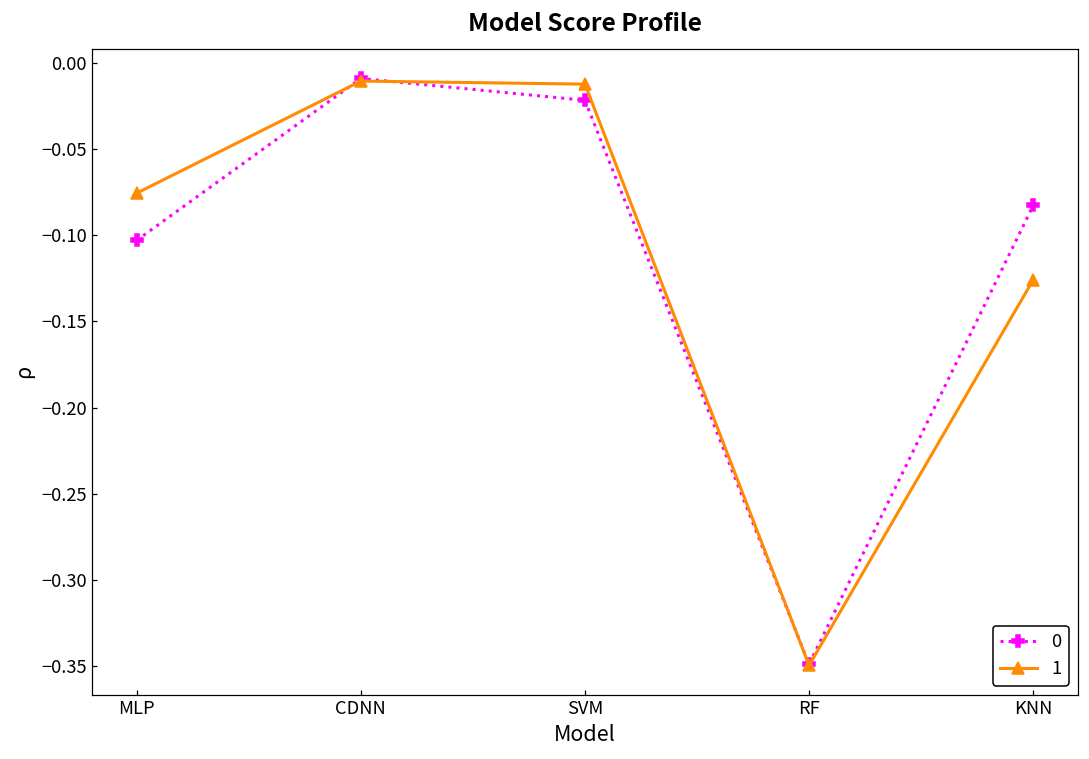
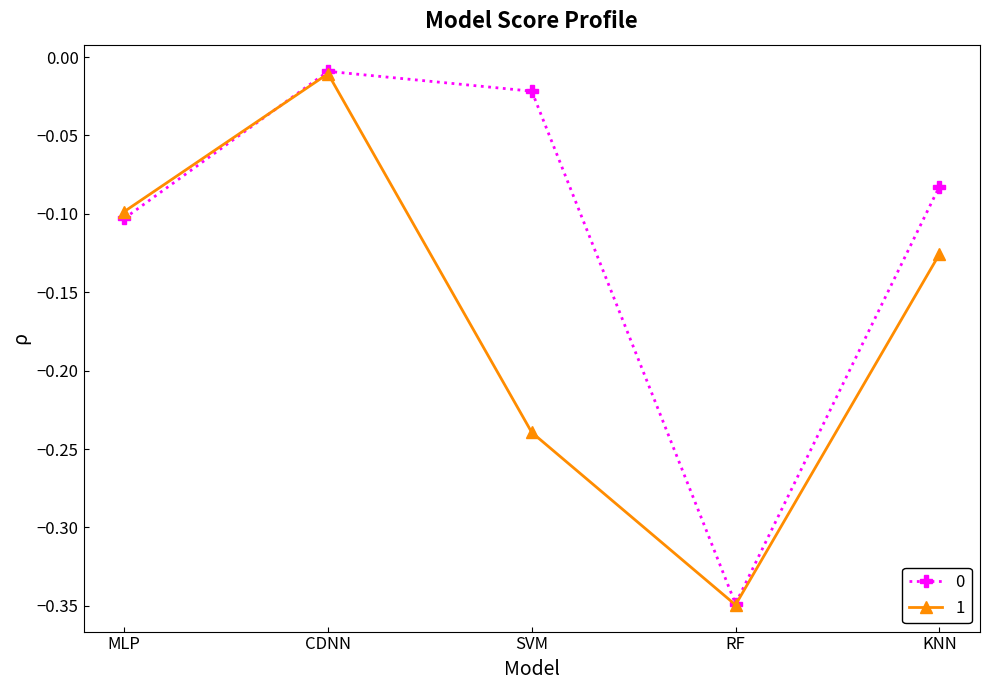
1, MLP: -0.076 -> -0.099
1, SVM: -0.012 -> -0.239
